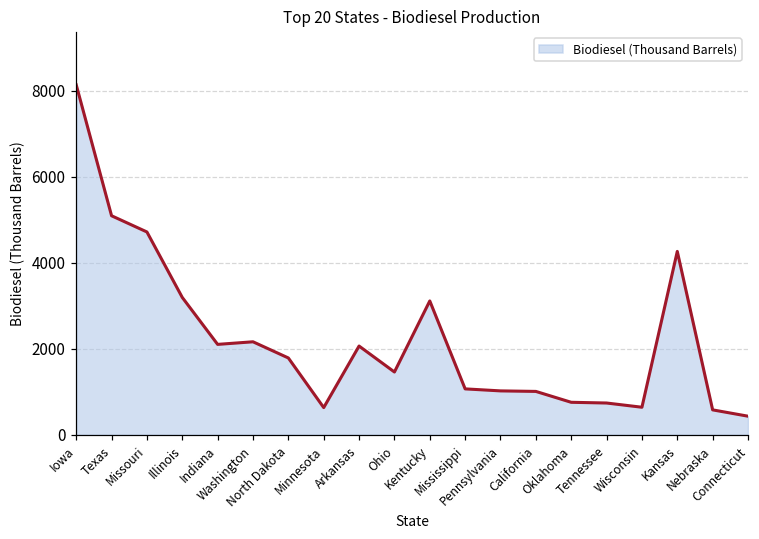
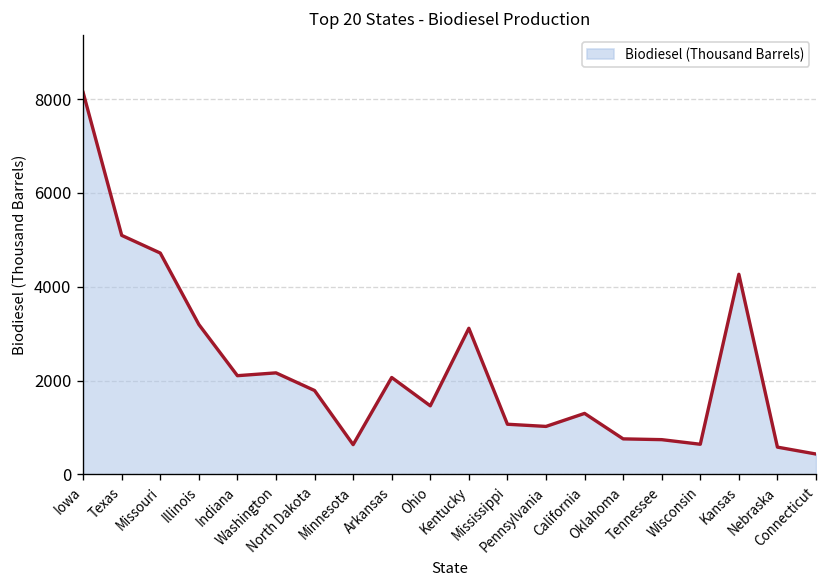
California: 1000 -> 1300
